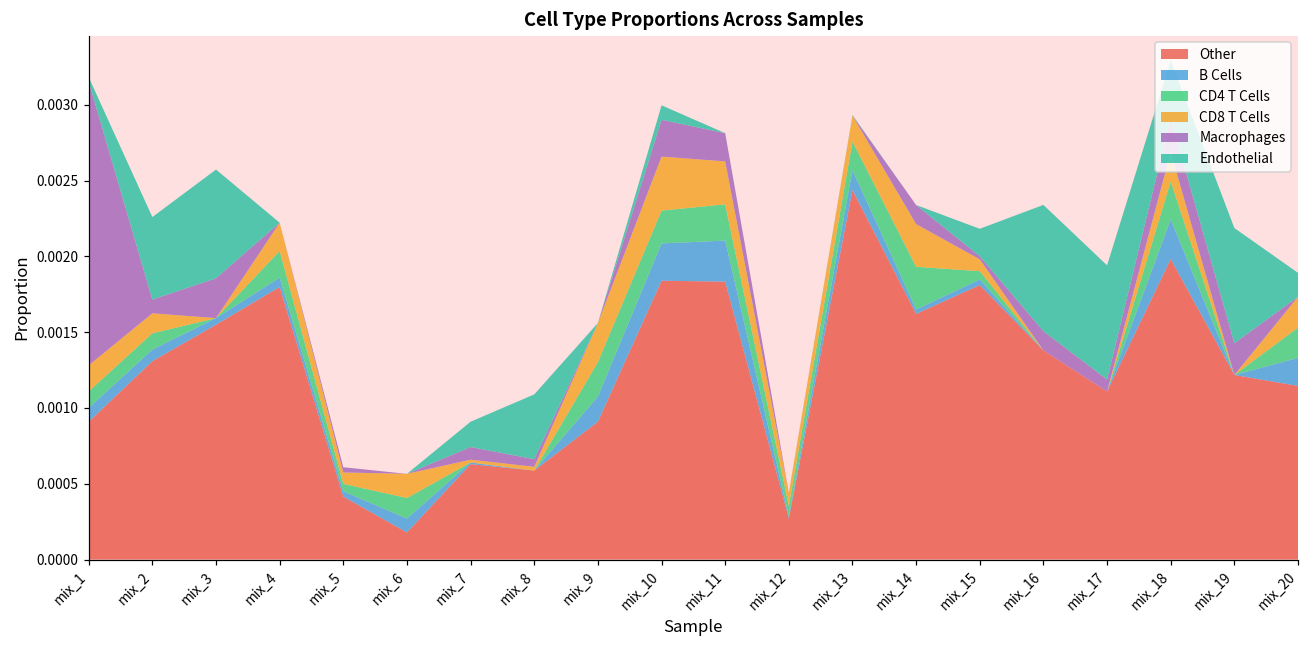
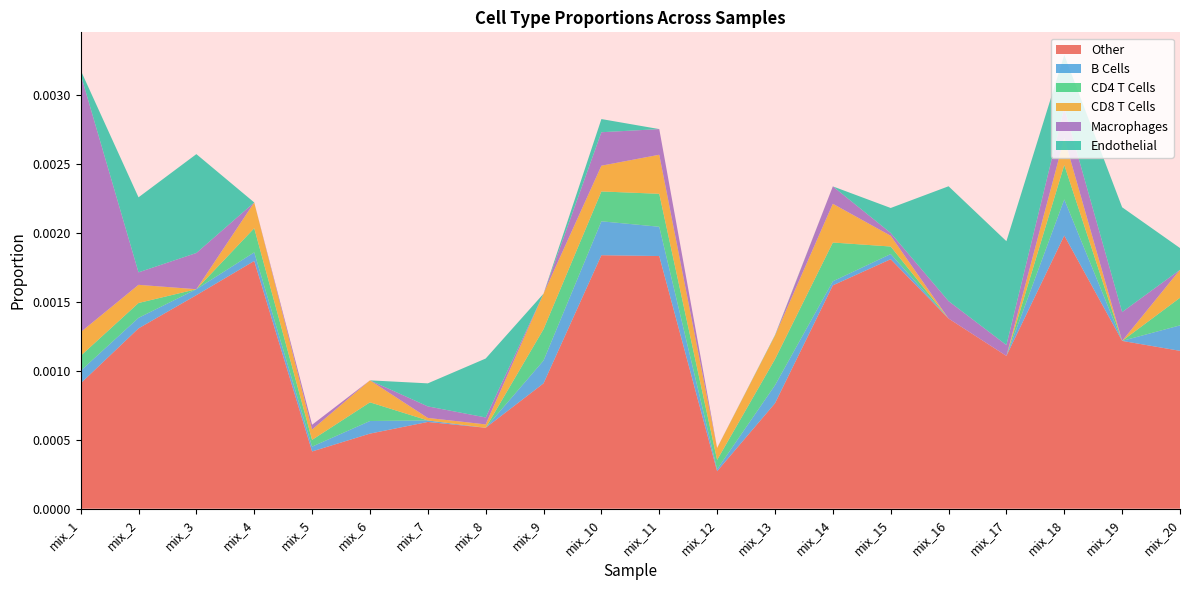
Other, mix_6: 0.00018 -> 0.00054
CD8 T Cells, mix_10: 0.00036 -> 0.00019
B Cells, mix_11: 0.00027 -> 0.00021
Other, mix_13: 0.00244 -> 0.00076
